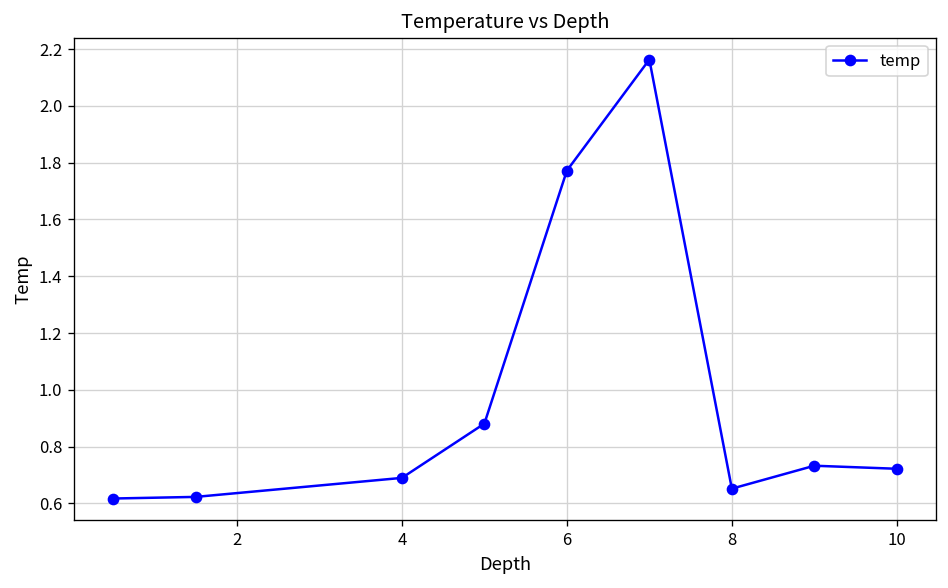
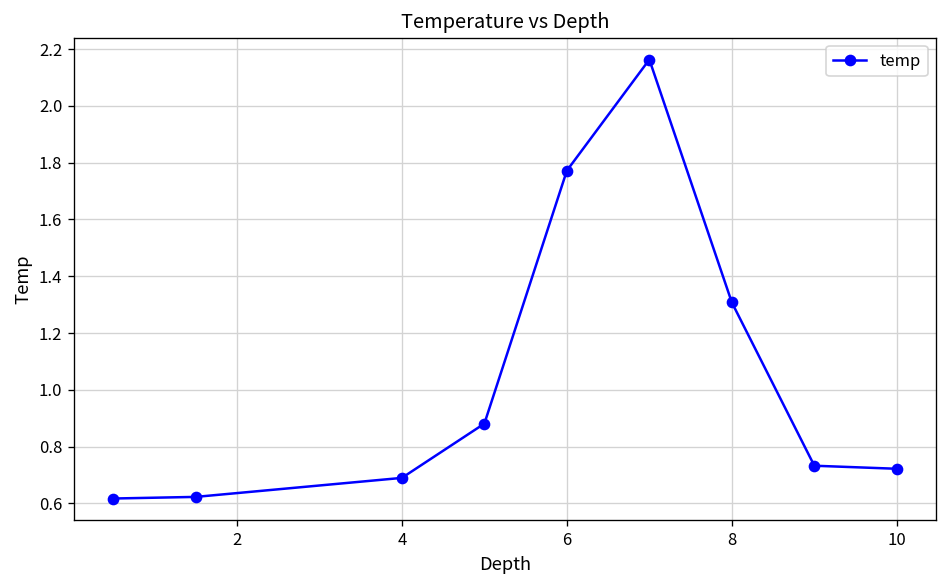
8: 0.65 -> 1.31
